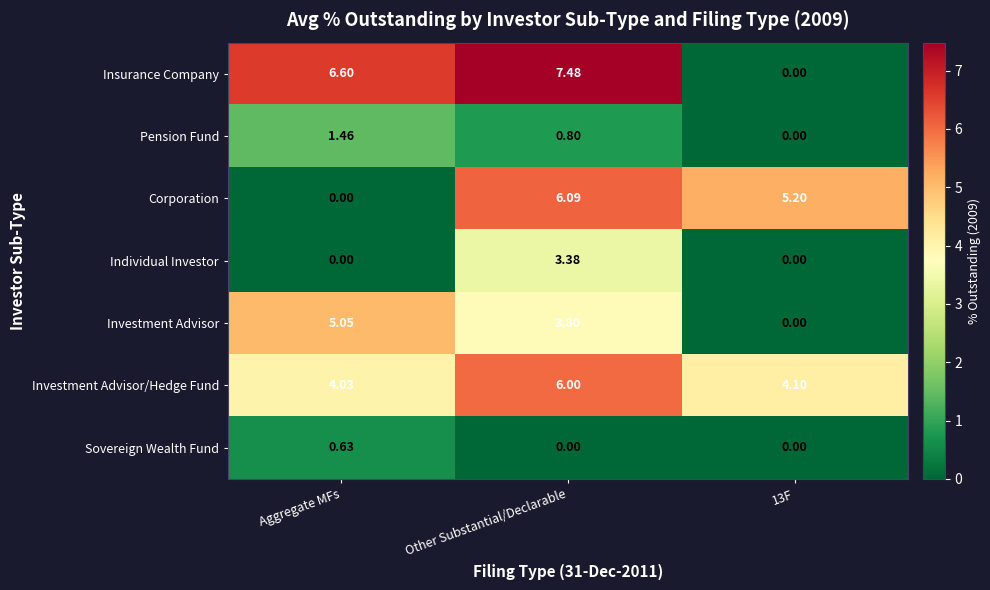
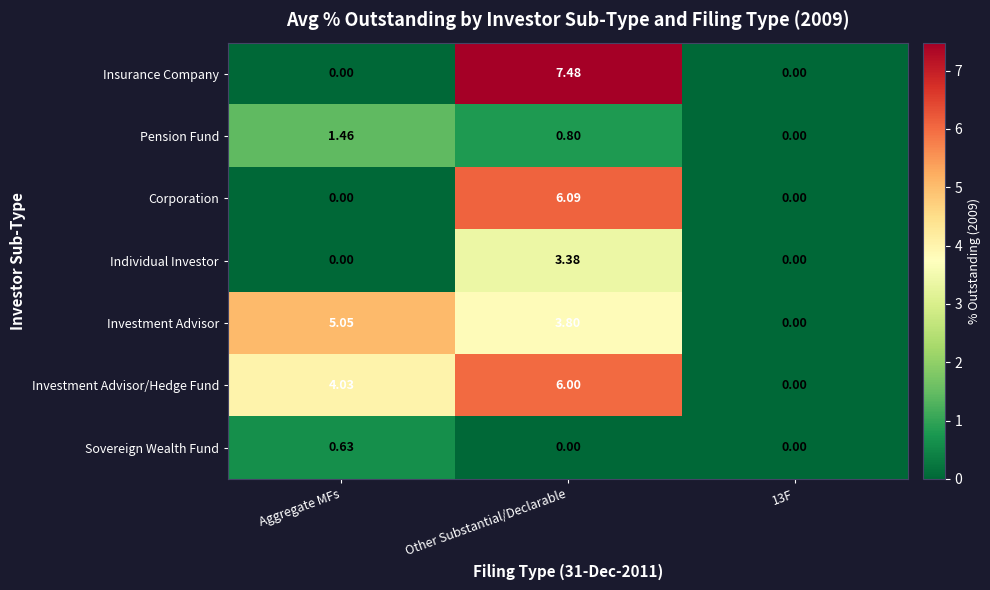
Insurance Company, Aggregate MFs: 6.60 -> 0.00
Corporation, 13F: 5.20 -> 0.00
Investment Advisor/Hedge Fund, 13F: 4.10 -> 0.00
